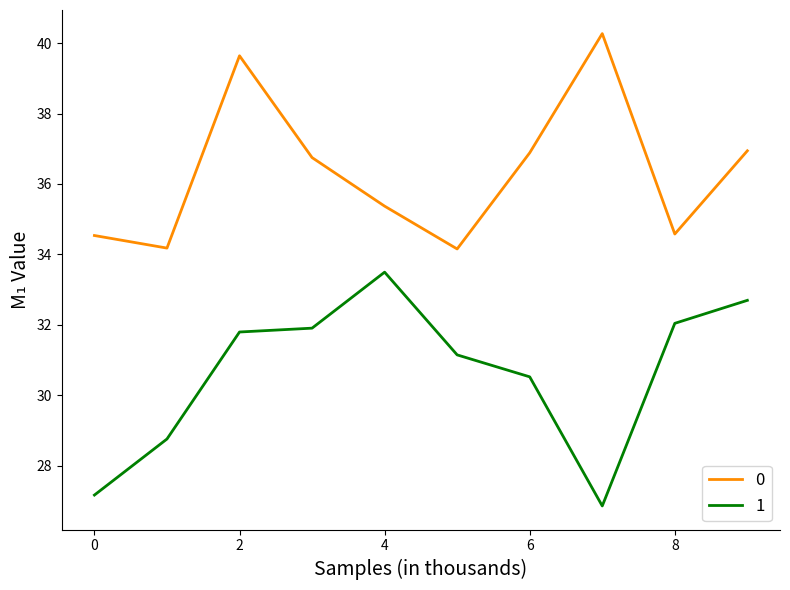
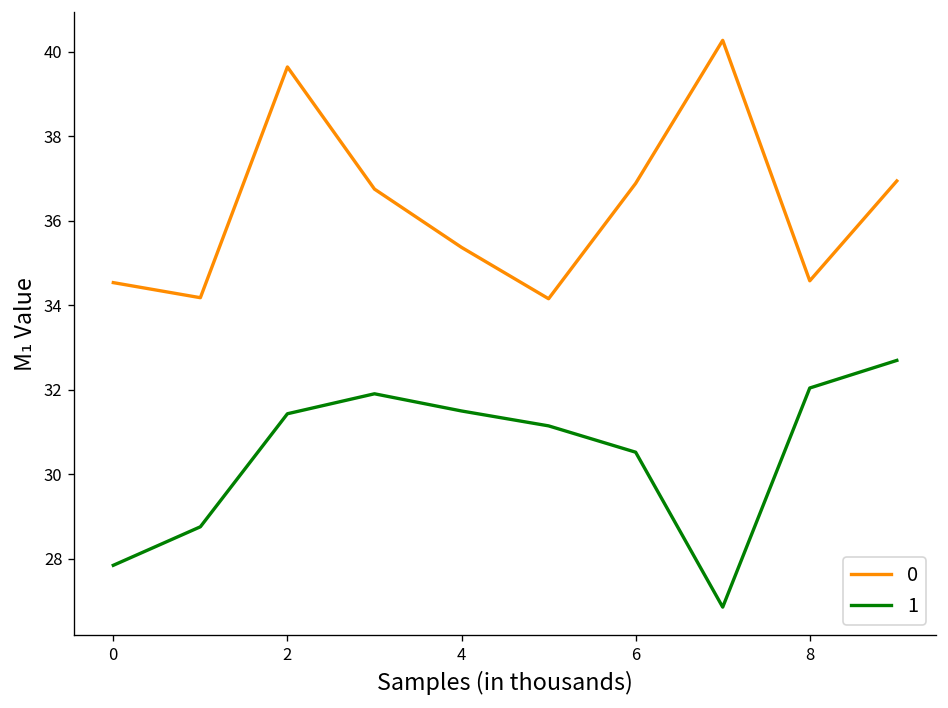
1, 0: 27.2 -> 27.8
1, 2: 31.8 -> 31.4
1, 4: 33.5 -> 31.5
